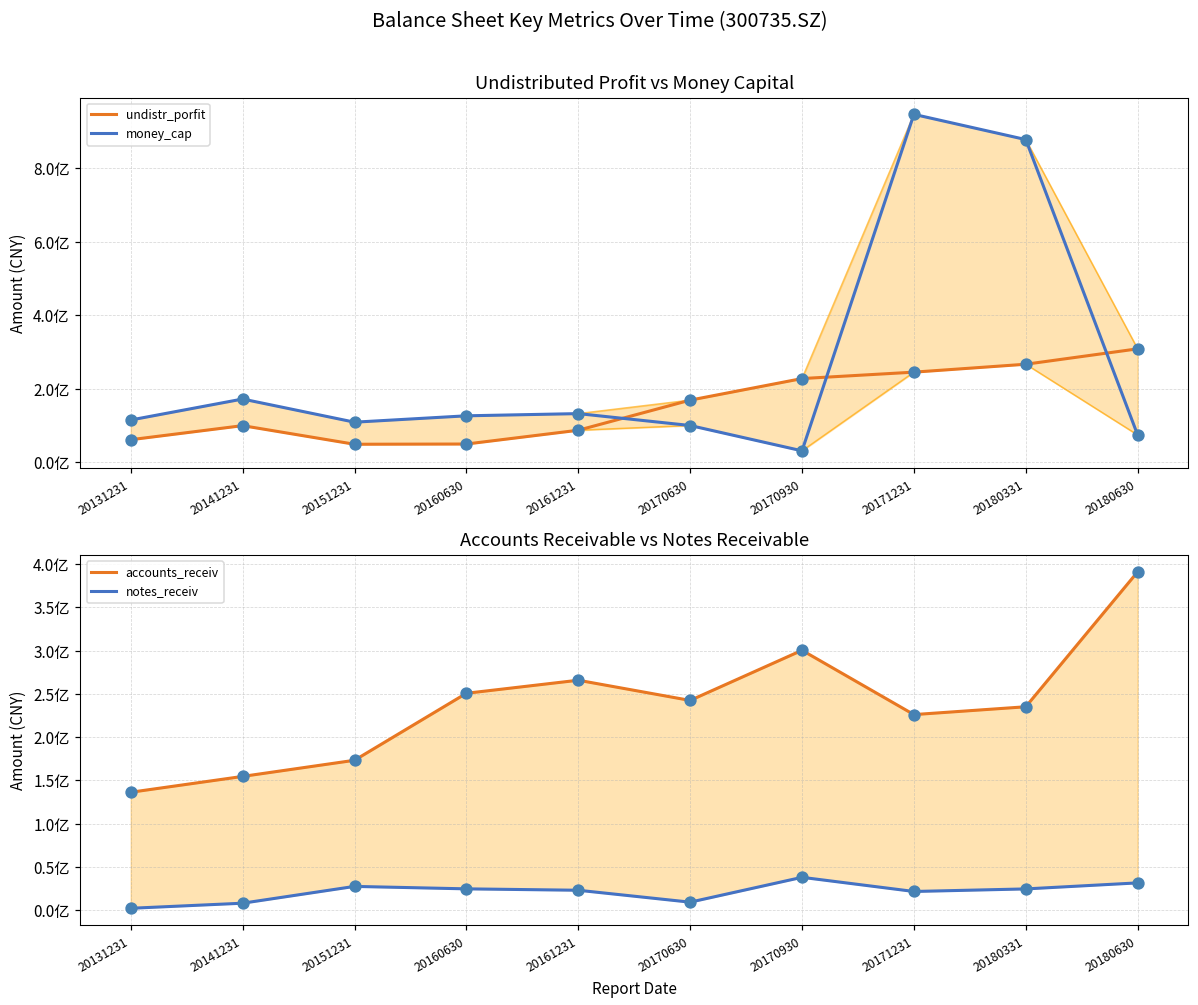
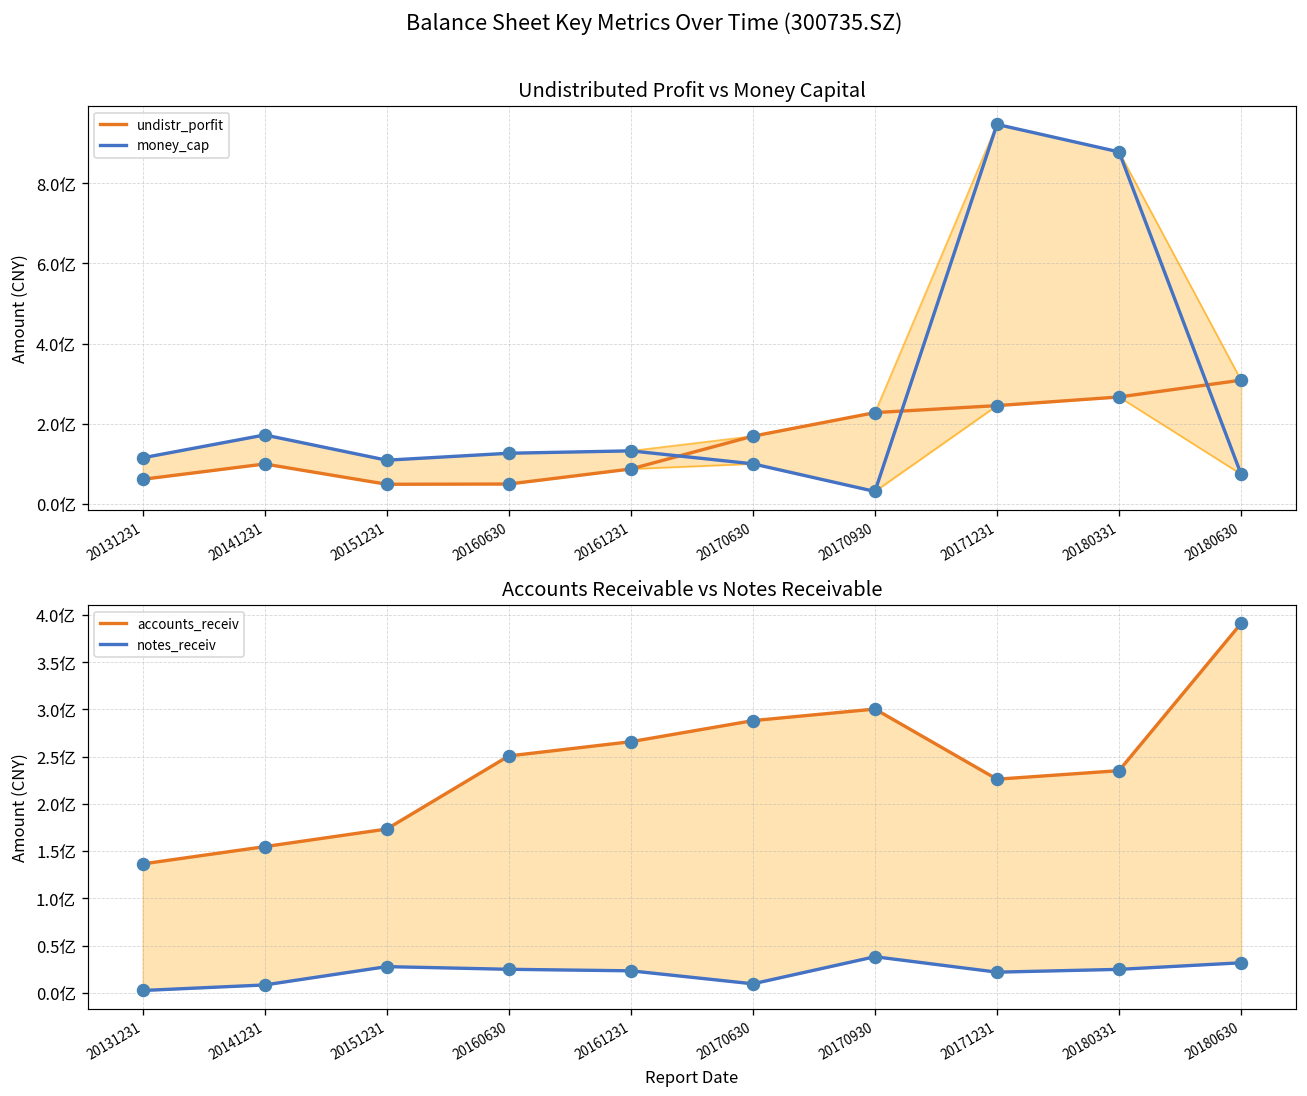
Accounts Receivable vs Notes Receivable, accounts_receiv, 20170630: 2.4亿 -> 2.9亿
